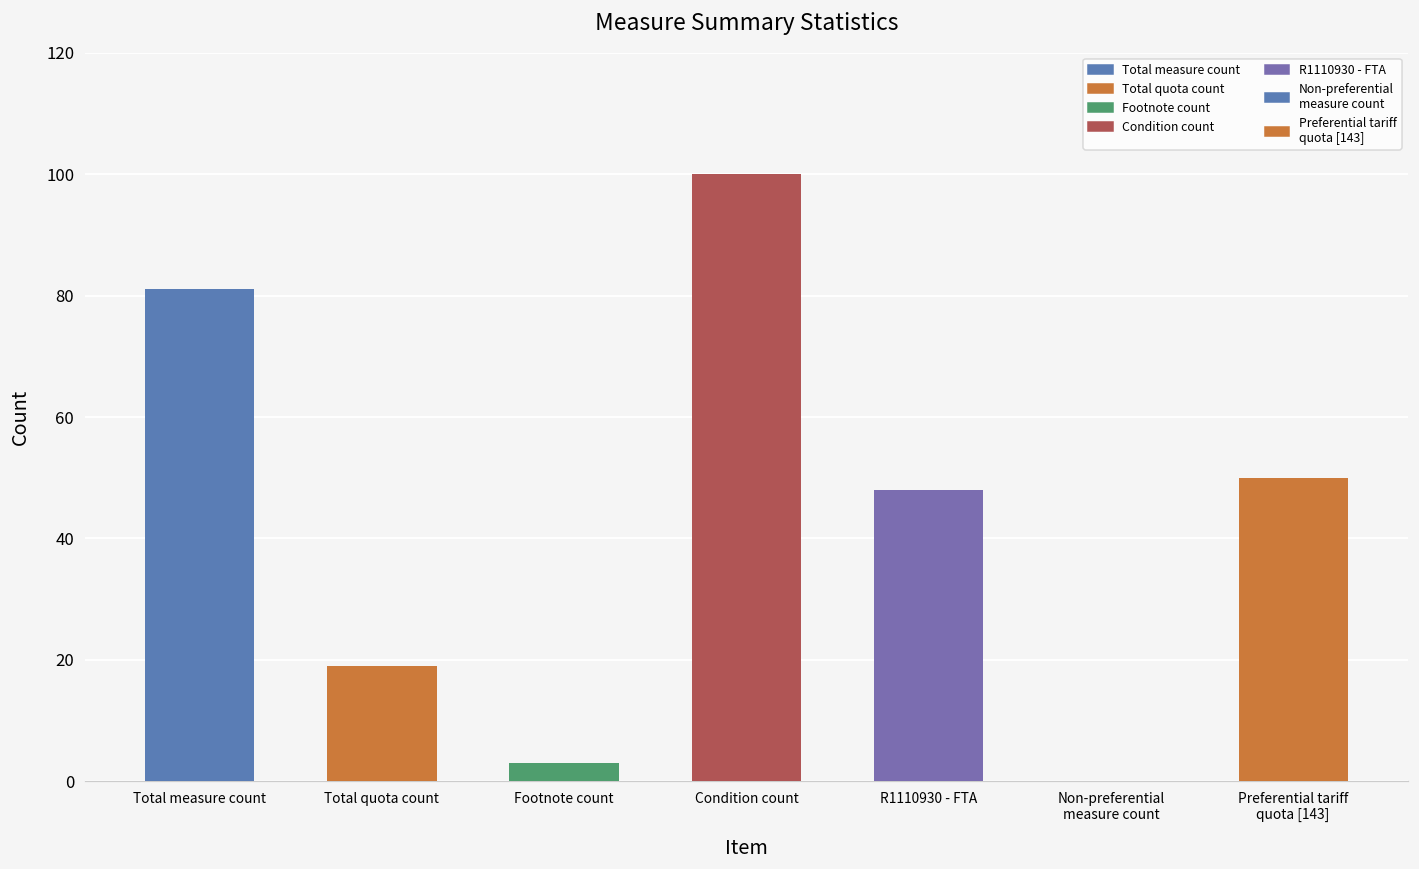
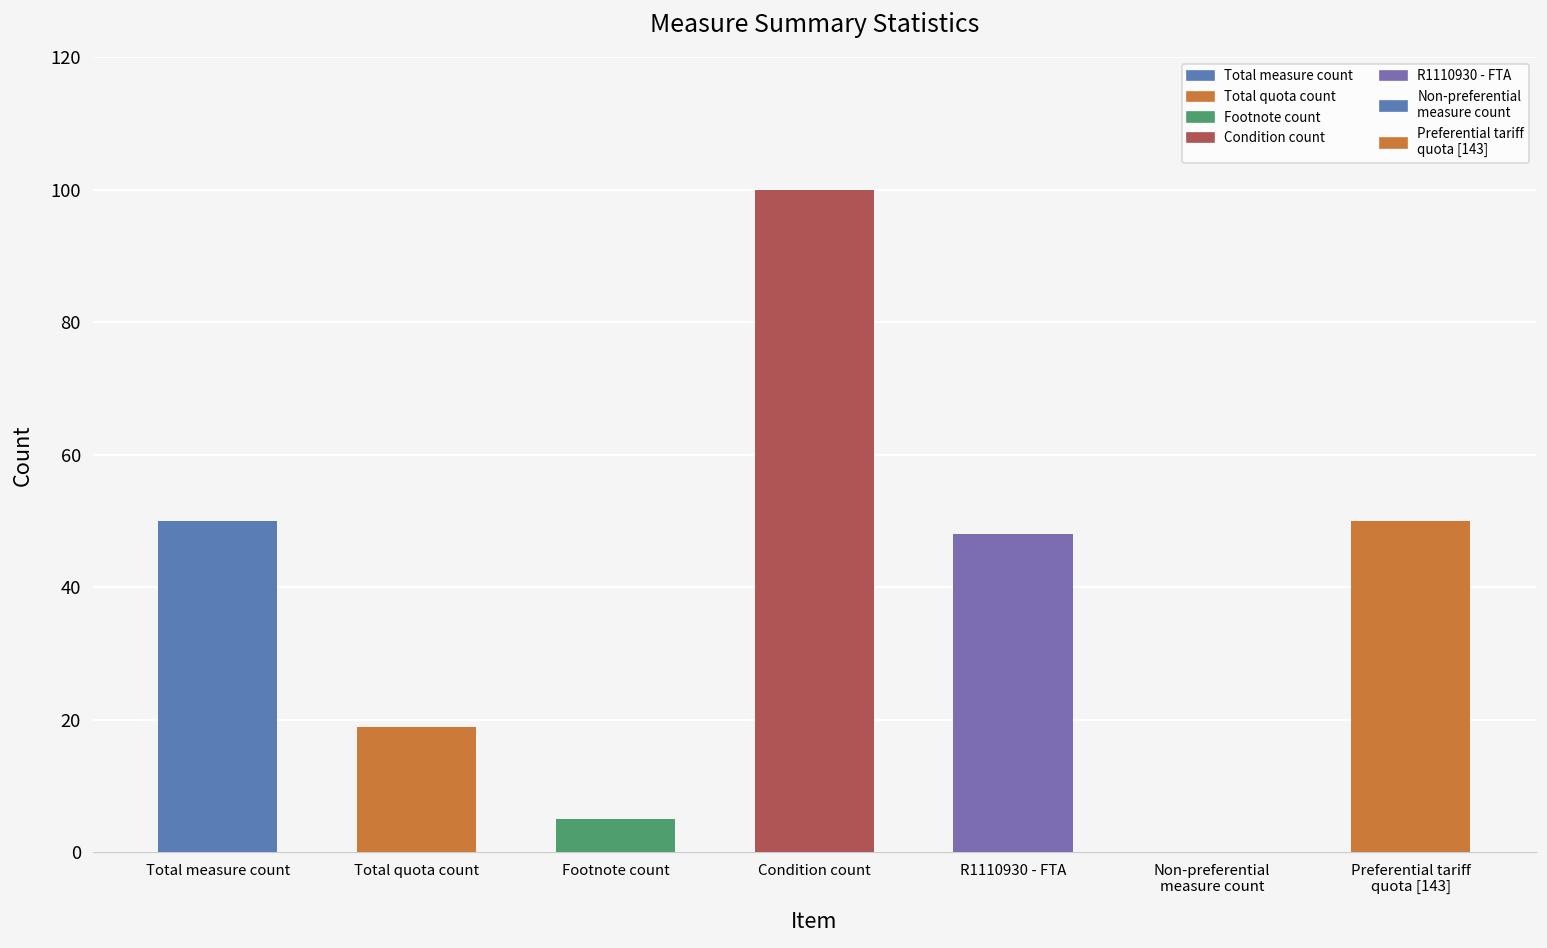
Total measure count: 81 -> 50
Footnote count: 3 -> 5
